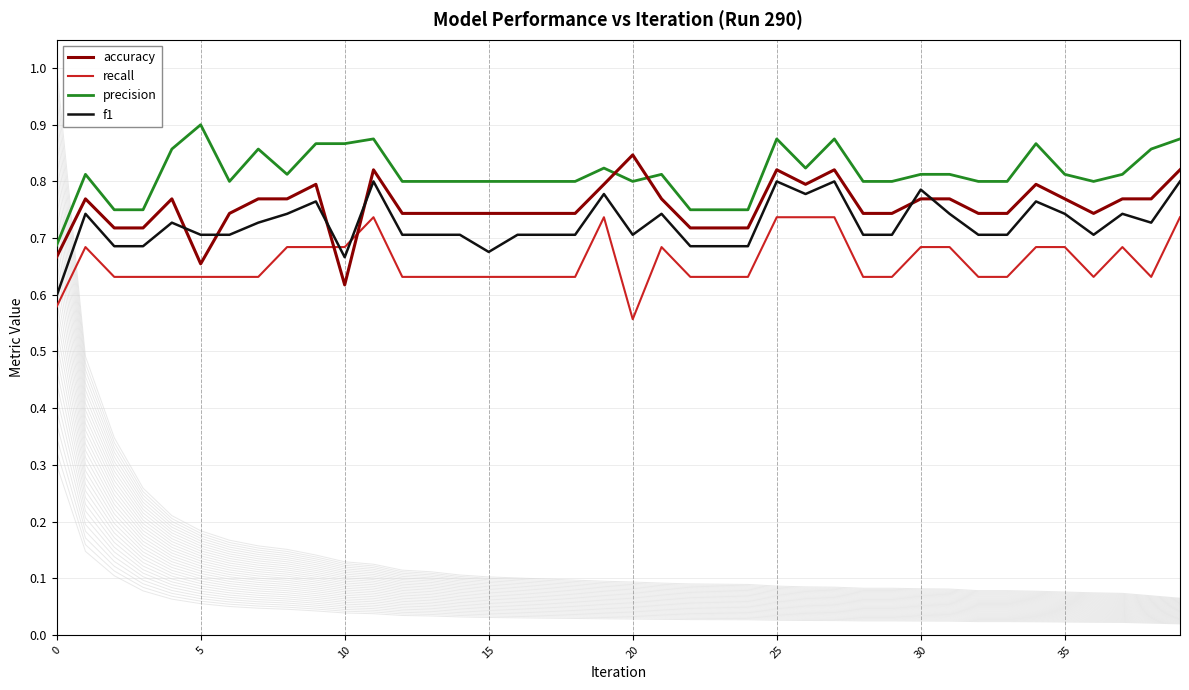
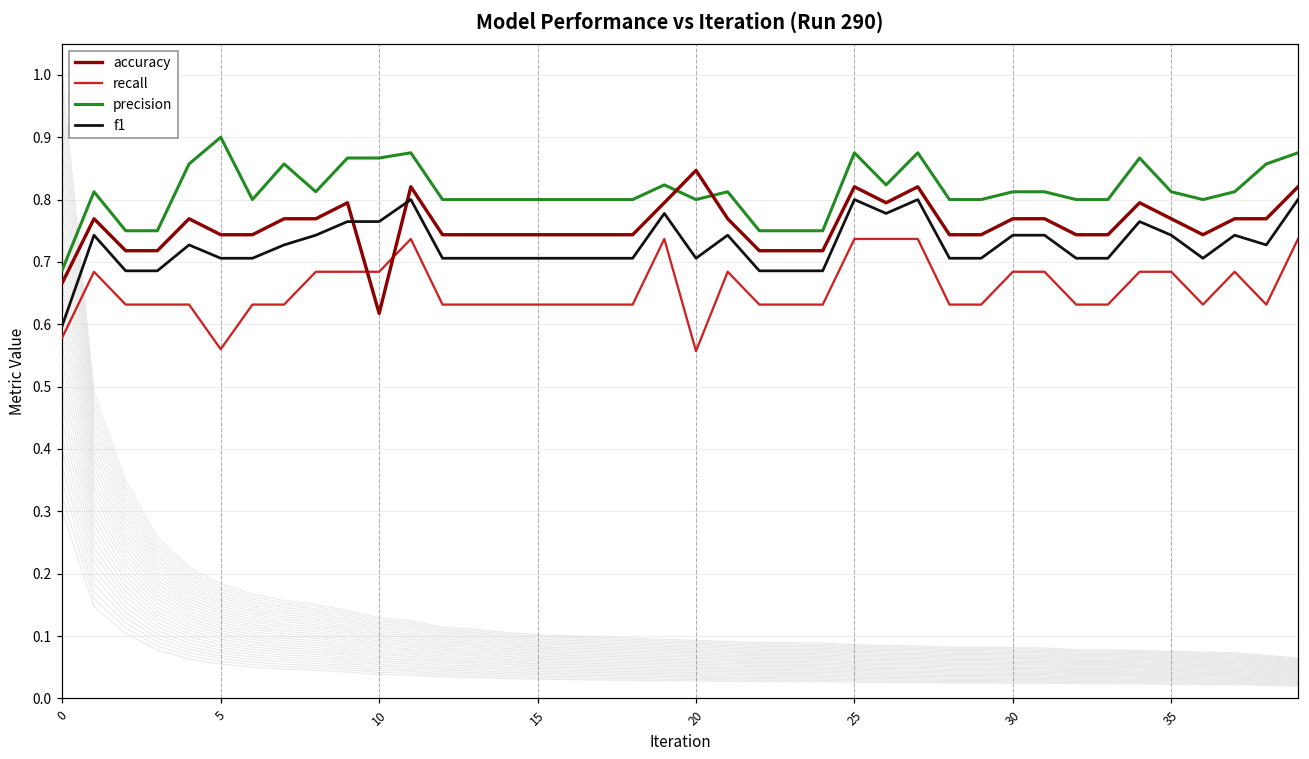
accuracy, 5: 0.65 -> 0.74
recall, 5: 0.63 -> 0.56
f1, 10: 0.67 -> 0.76
f1, 15: 0.68 -> 0.71
f1, 30: 0.79 -> 0.74
